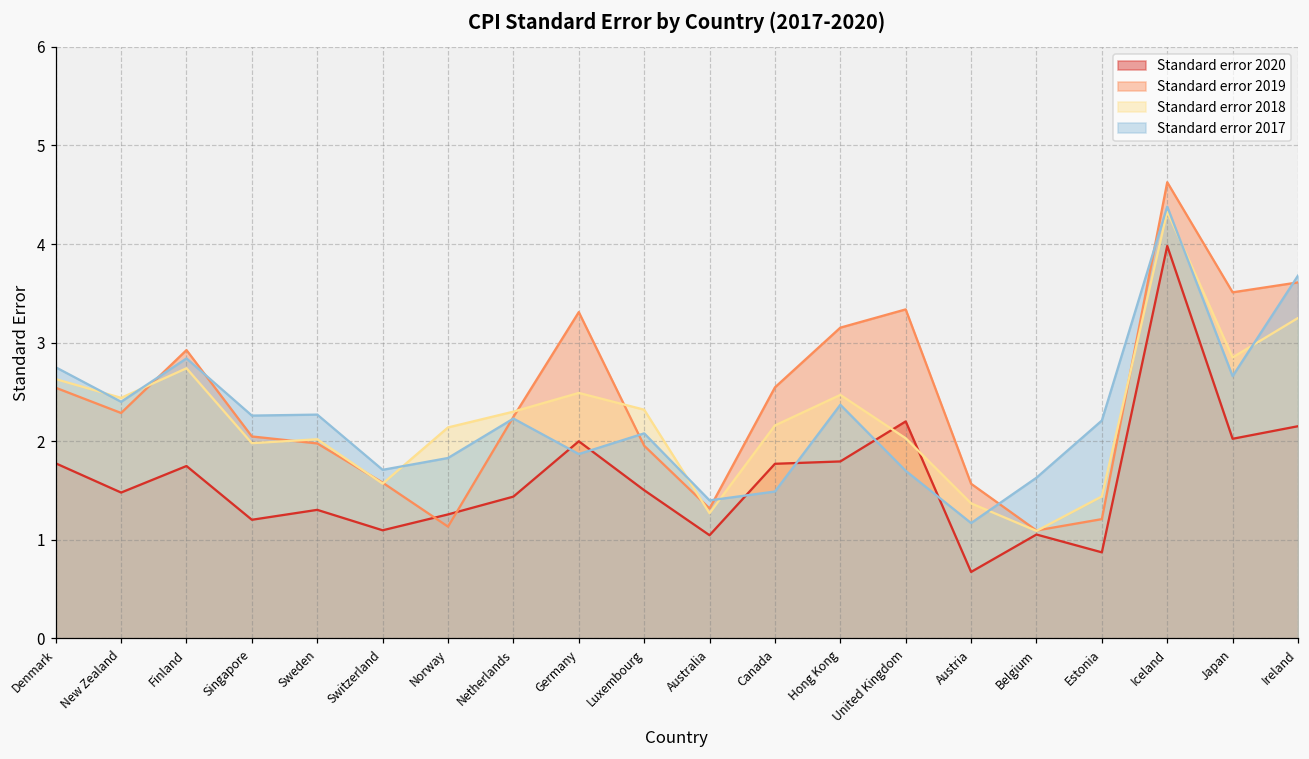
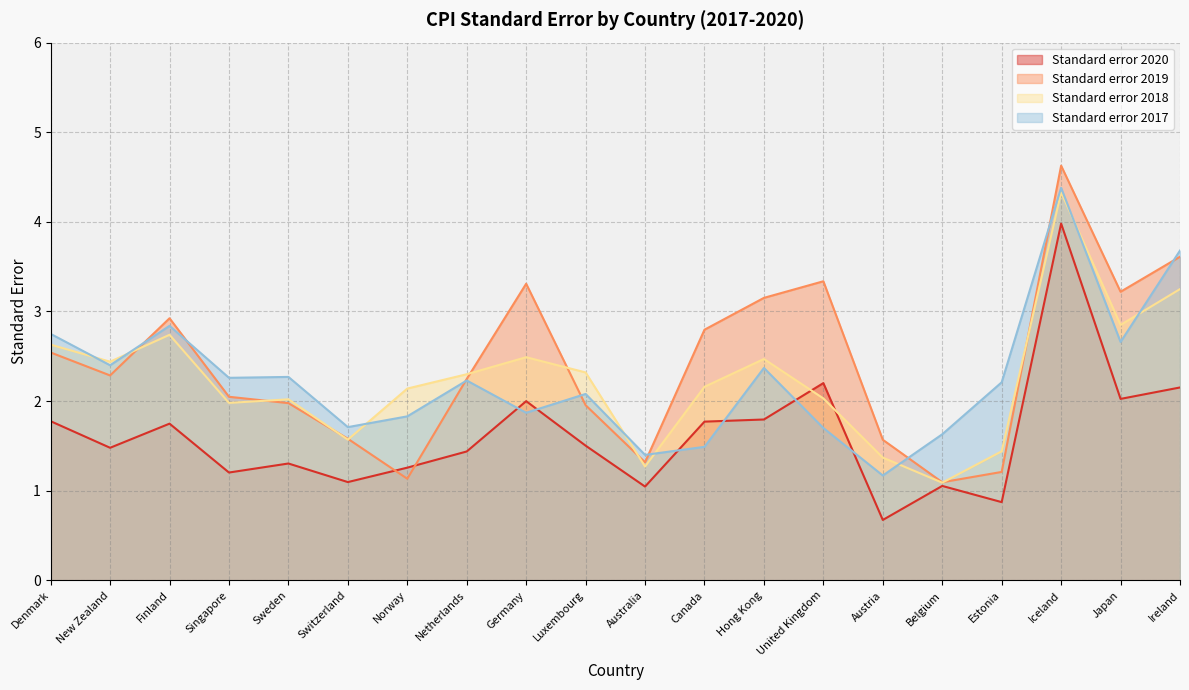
Standard error 2019, Canada: 2.5 -> 2.8
Standard error 2019, Japan: 3.5 -> 3.2
